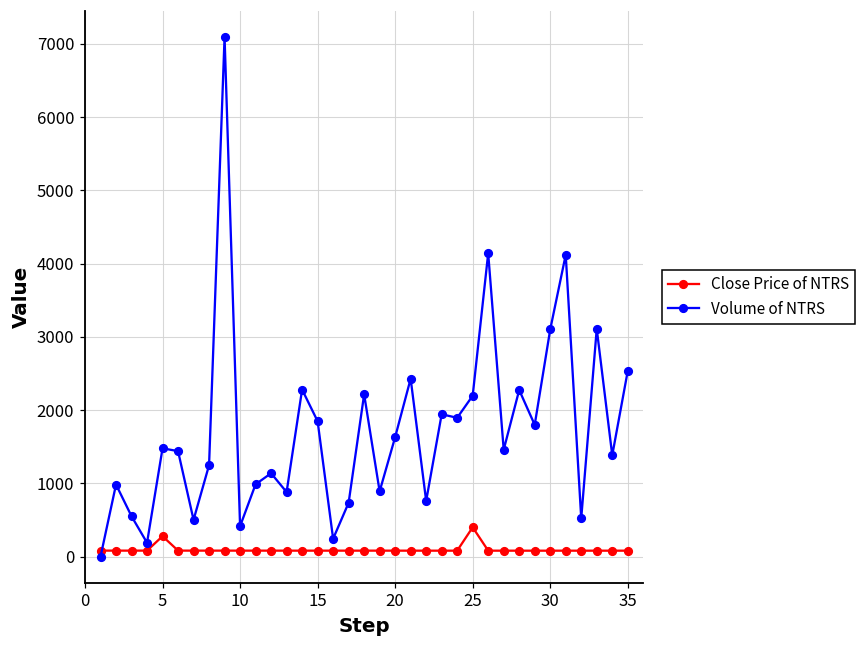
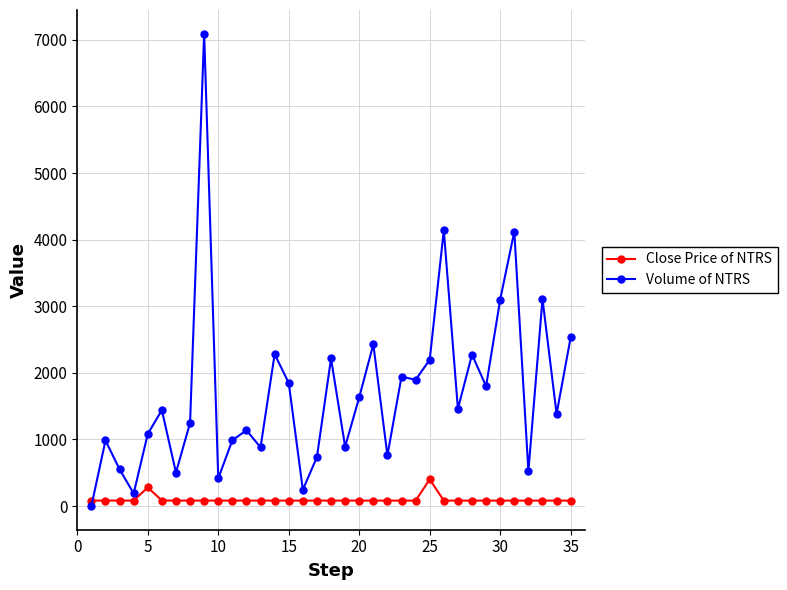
Volume of NTRS, 5: 1500 -> 1100
